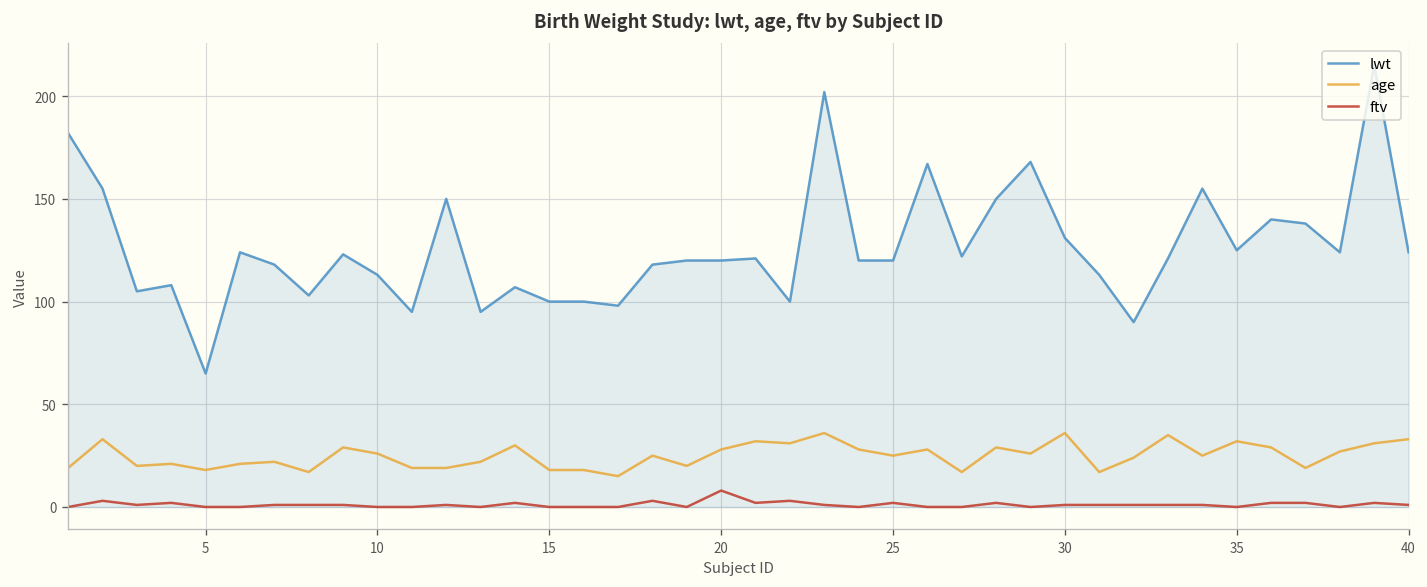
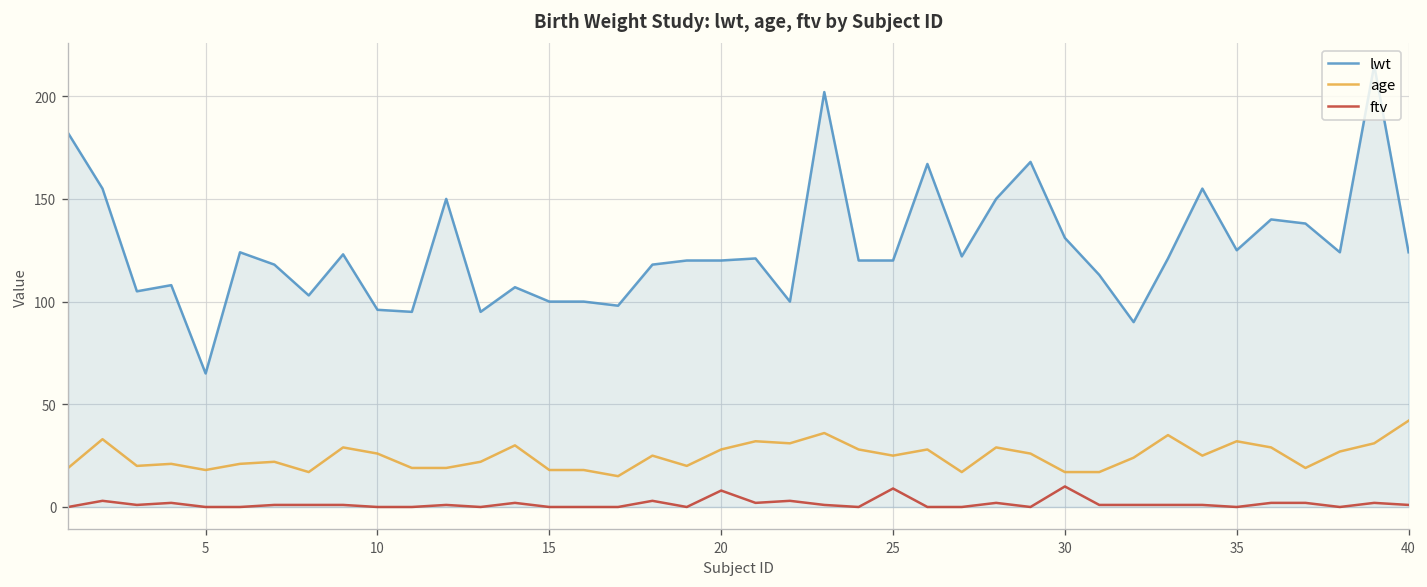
lwt, 10: 113 -> 96
ftv, 25: 2 -> 9
age, 30: 36 -> 17
ftv, 30: 1 -> 10
age, 40: 33 -> 42
